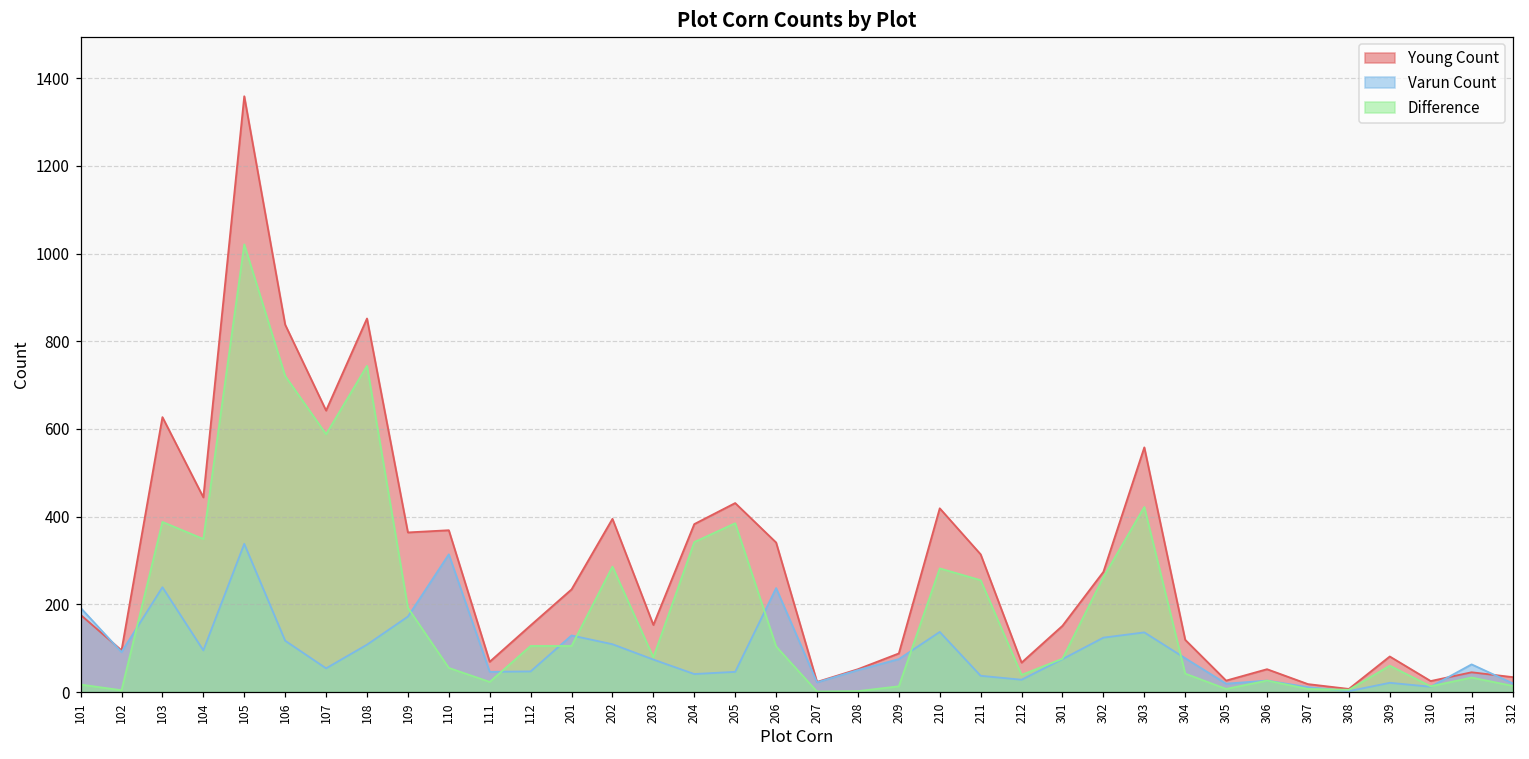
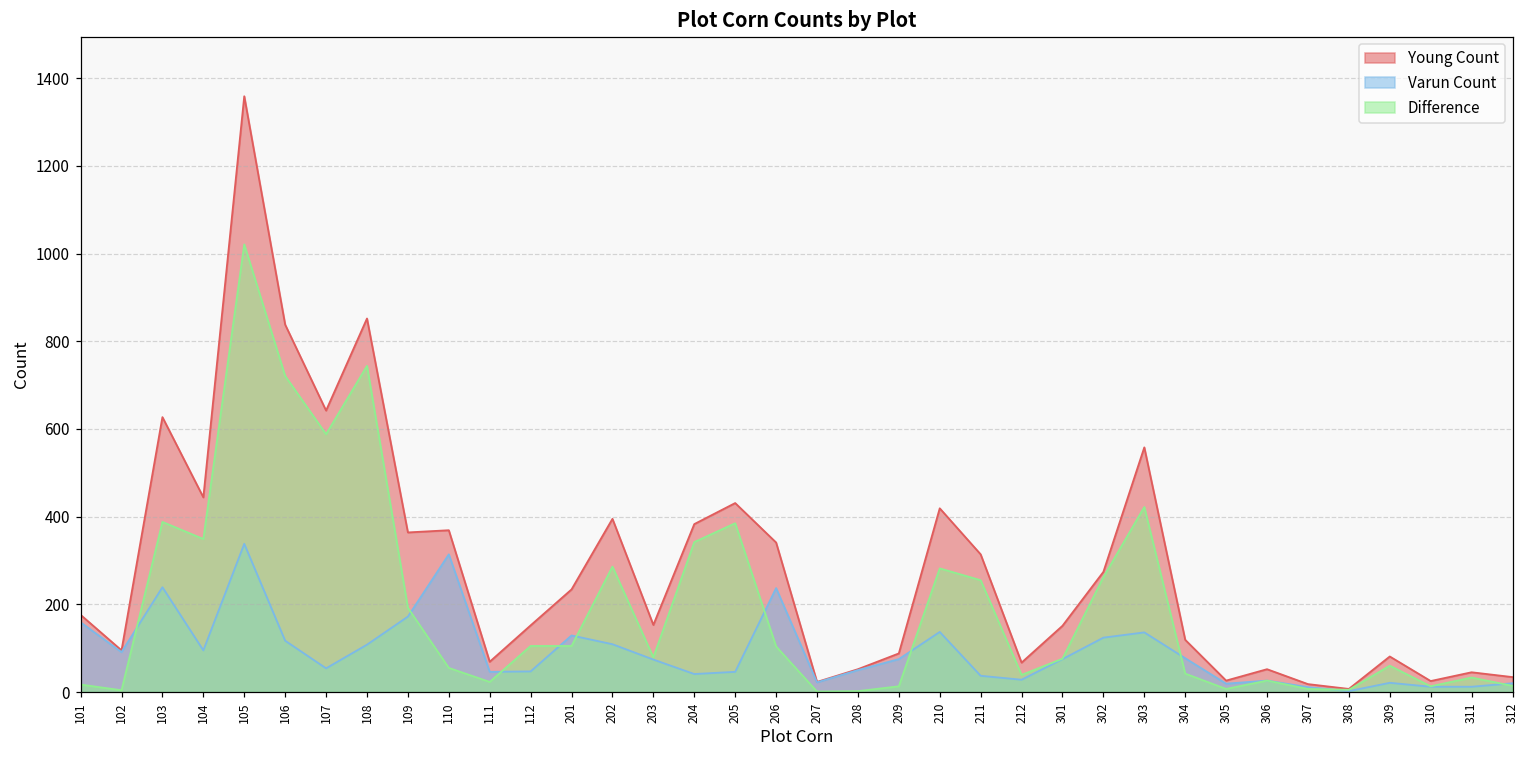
Varun Count, 101: 190 -> 160
Varun Count, 311: 60 -> 10
